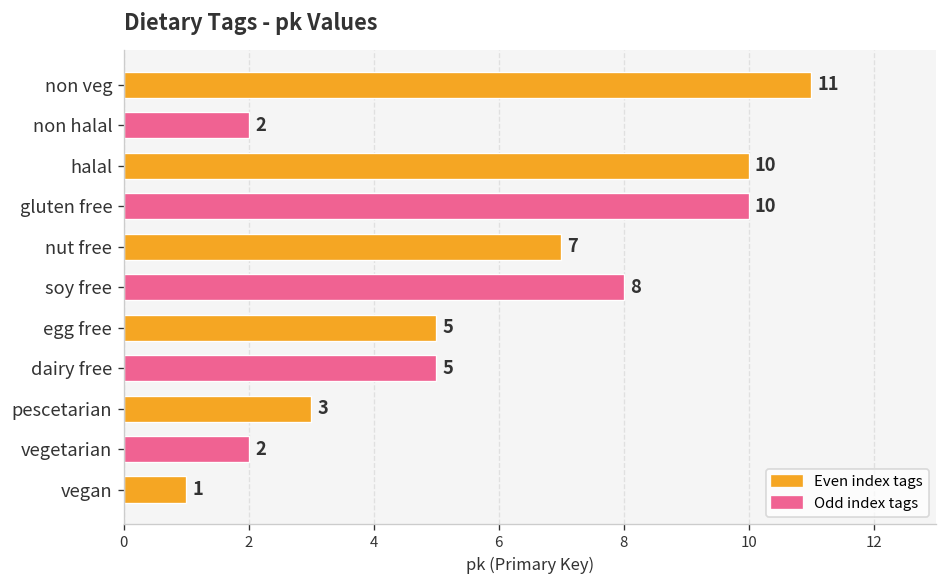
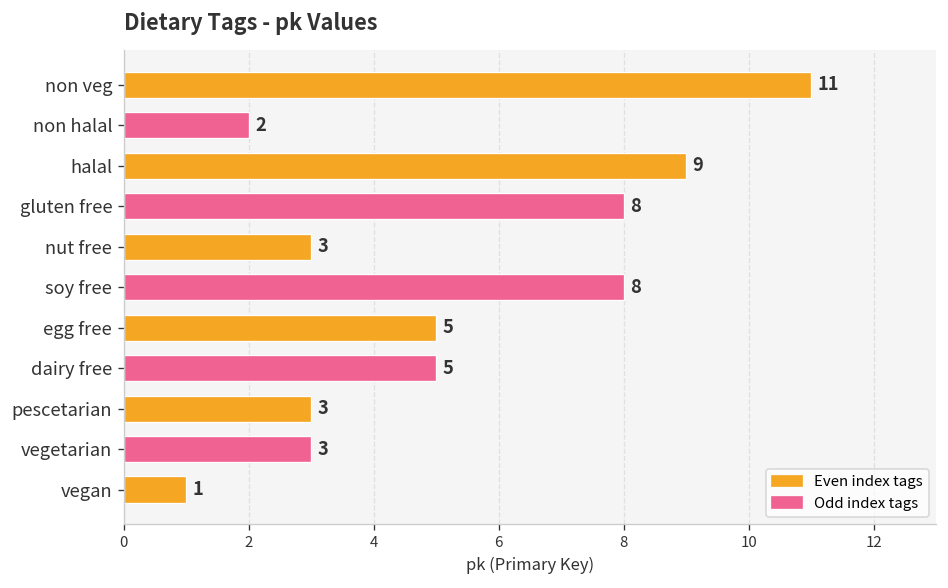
halal: 10 -> 9
gluten free: 10 -> 8
nut free: 7 -> 3
vegetarian: 2 -> 3
